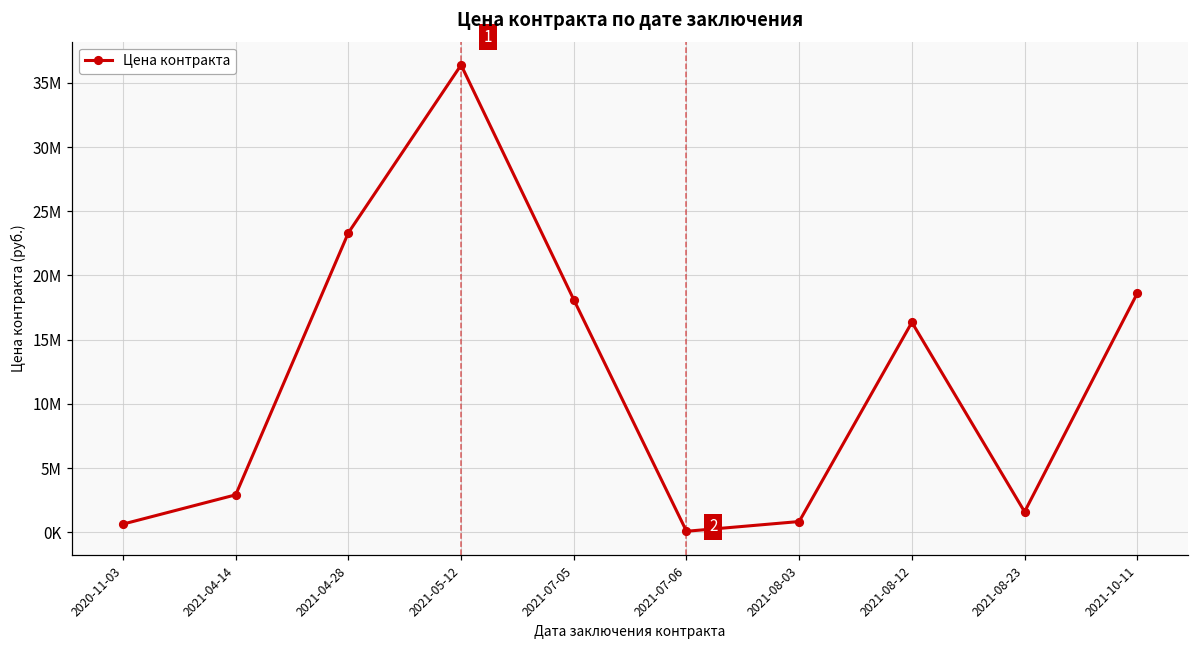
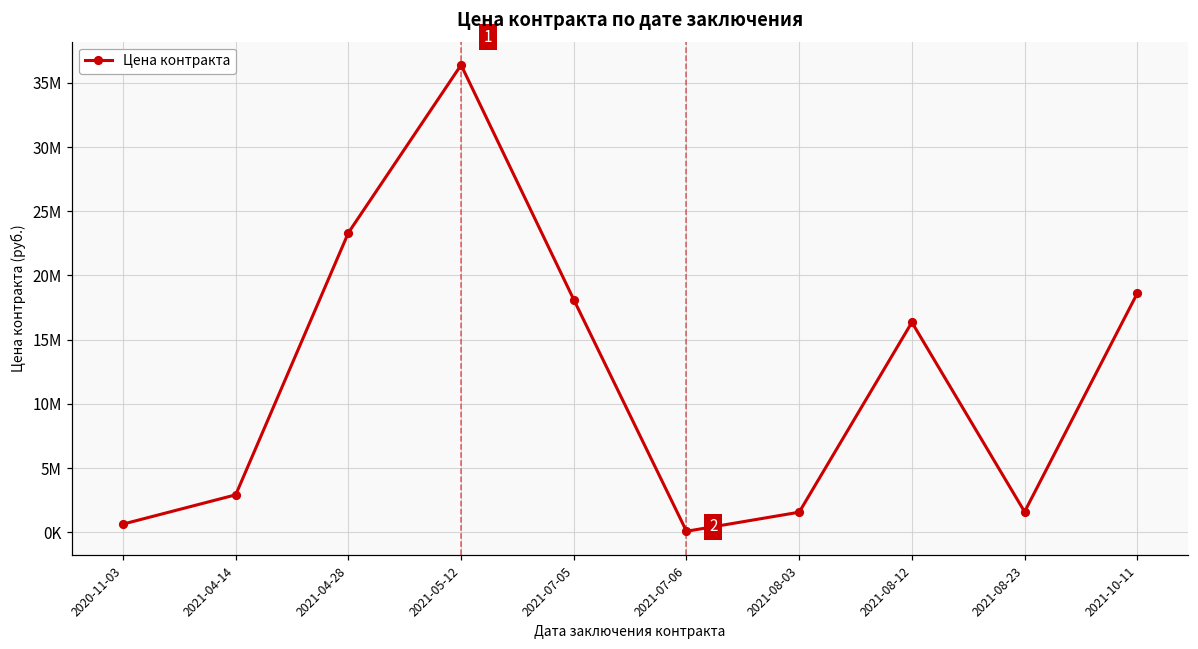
2021-08-03: 800000 -> 1600000
